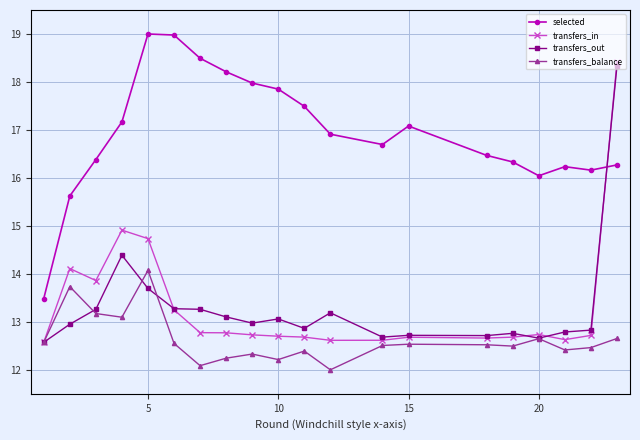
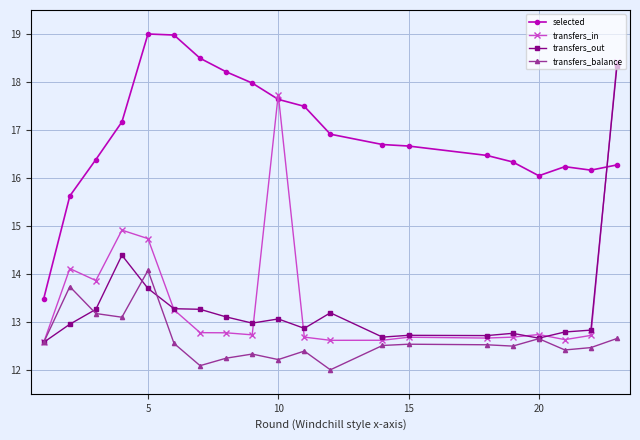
selected, 10: 17.9 -> 17.6
transfers_in, 10: 12.7 -> 17.7
selected, 15: 17.1 -> 16.7
